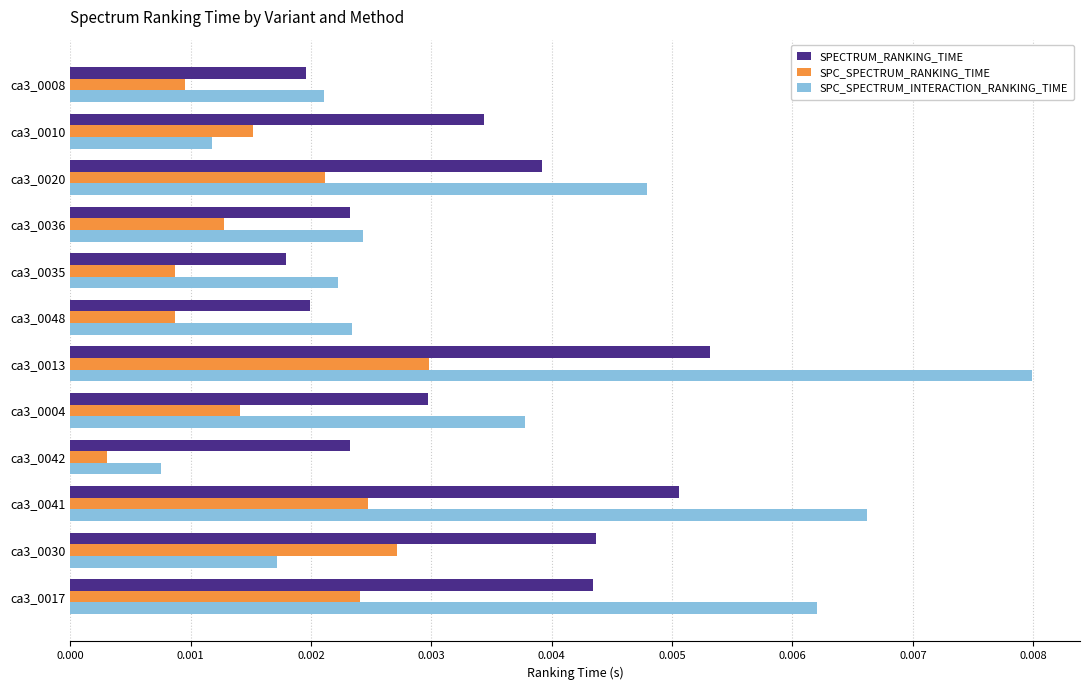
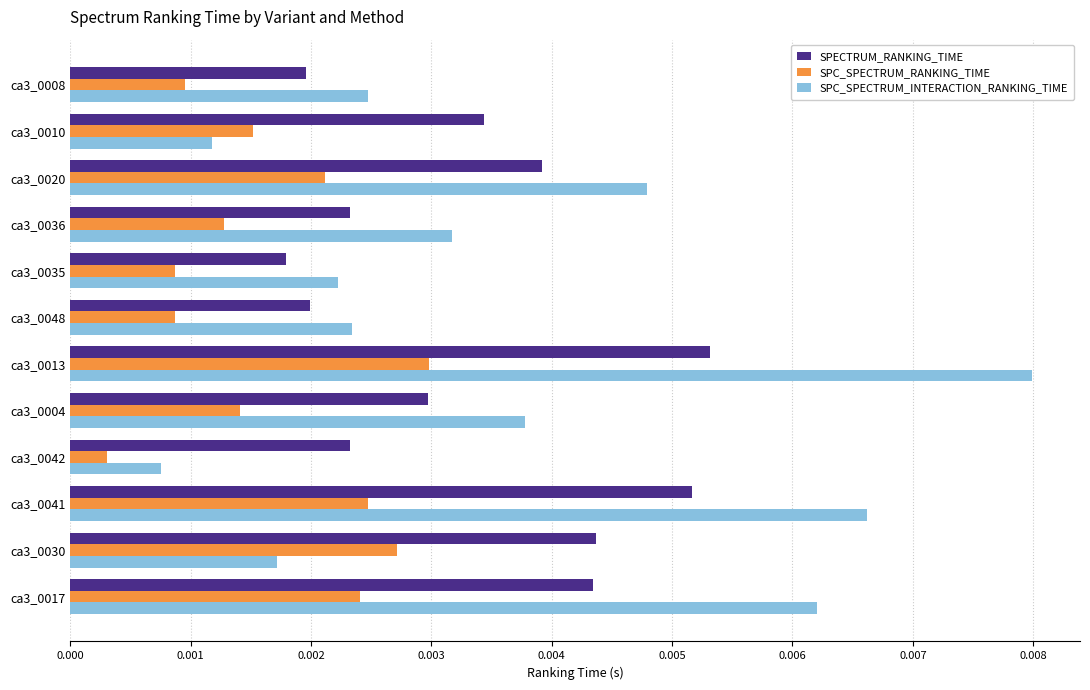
SPC_SPECTRUM_INTERACTION_RANKING_TIME, ca3_0008: 0.00210 -> 0.00248
SPC_SPECTRUM_INTERACTION_RANKING_TIME, ca3_0036: 0.00243 -> 0.00317
SPECTRUM_RANKING_TIME, ca3_0041: 0.00506 -> 0.00516
